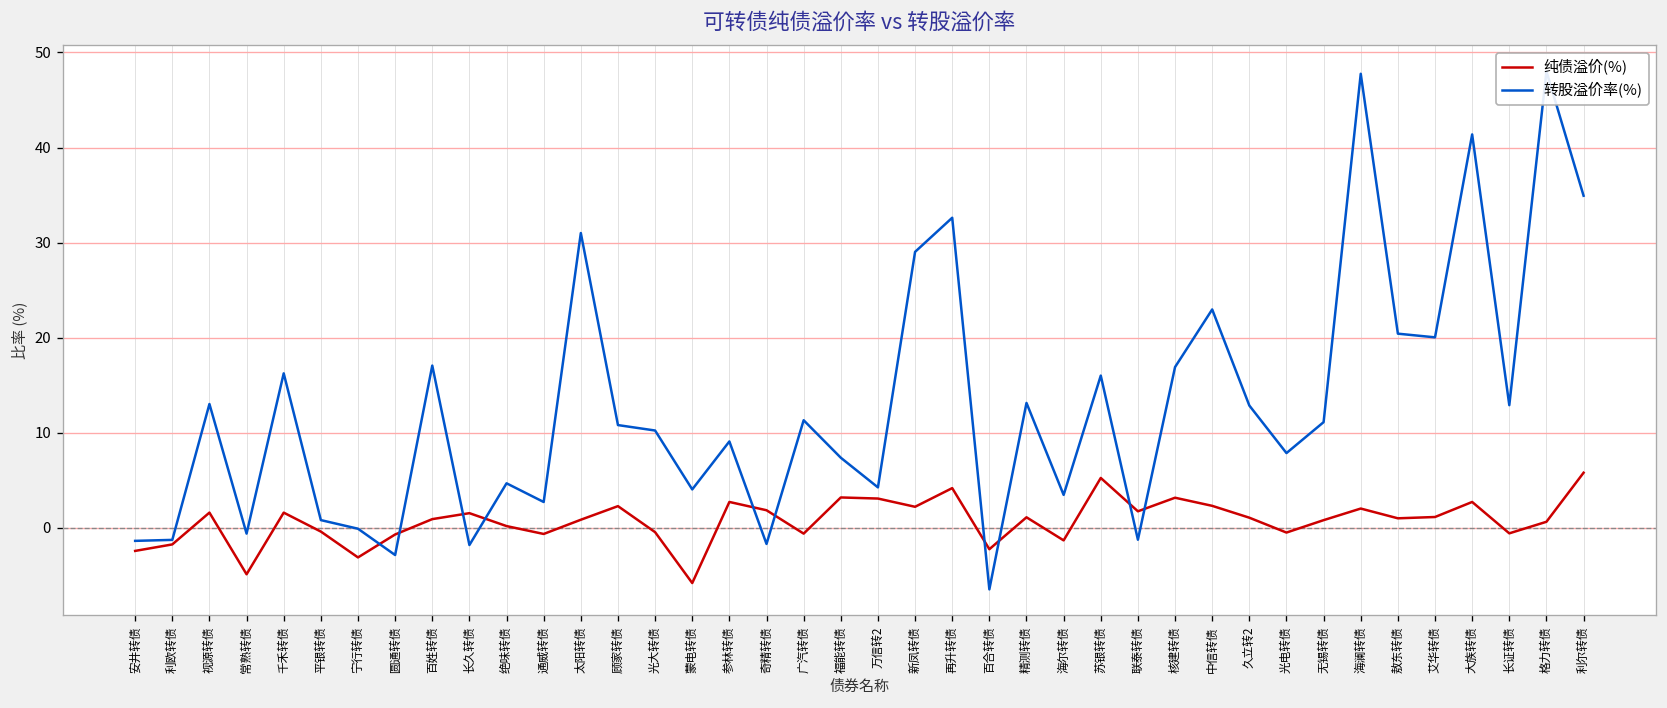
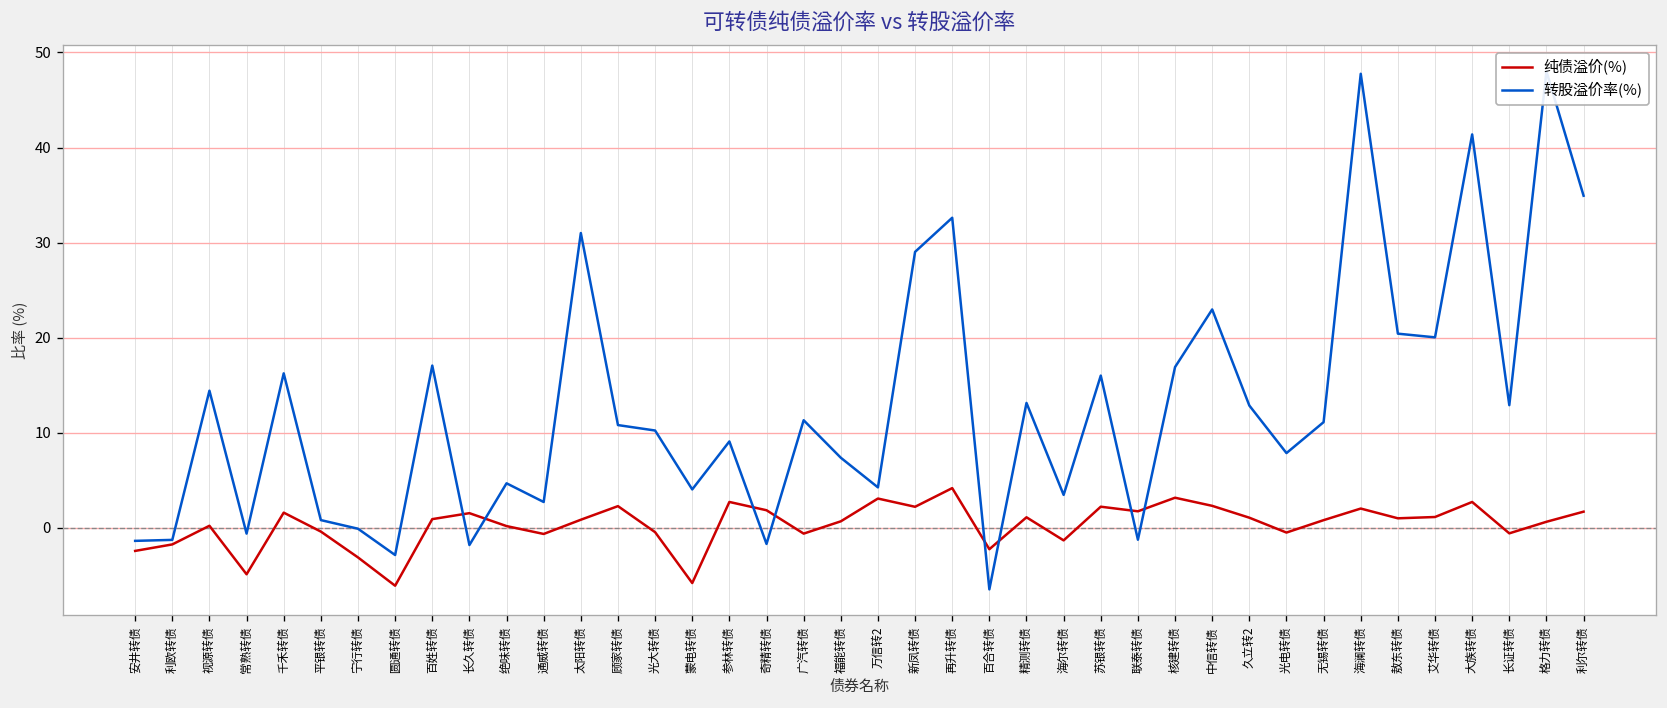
纯债溢价(%), 视源转债: 2 -> 0
转股溢价率(%), 视源转债: 13 -> 14
纯债溢价(%), 圆通转债: -1 -> -6
纯债溢价(%), 福能转债: 3 -> 1
纯债溢价(%), 苏银转债: 5 -> 2
纯债溢价(%), 利尔转债: 6 -> 2
